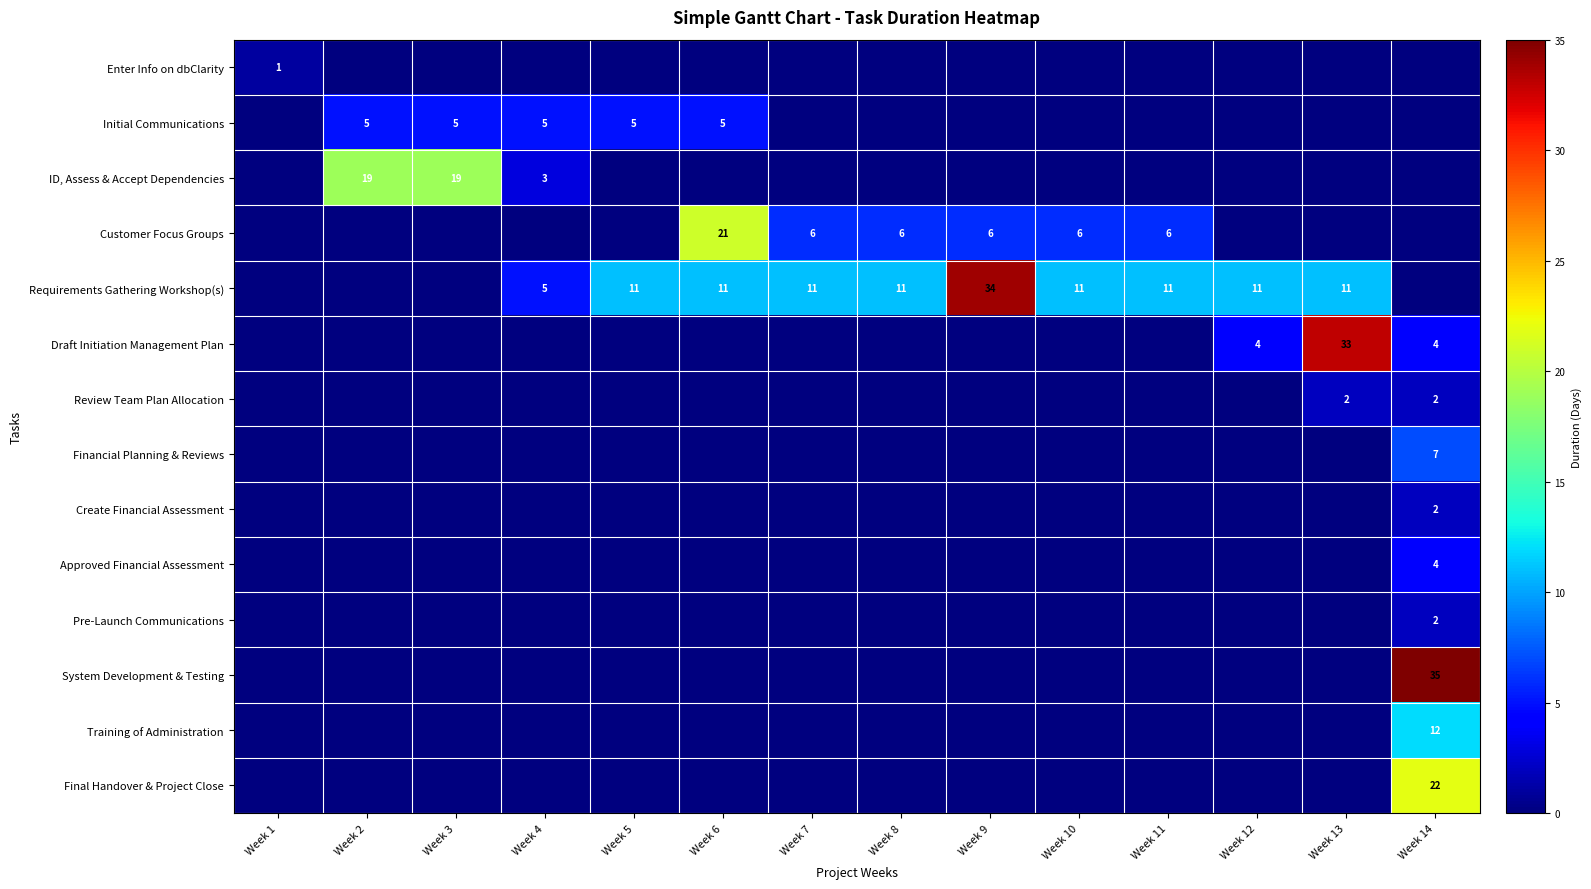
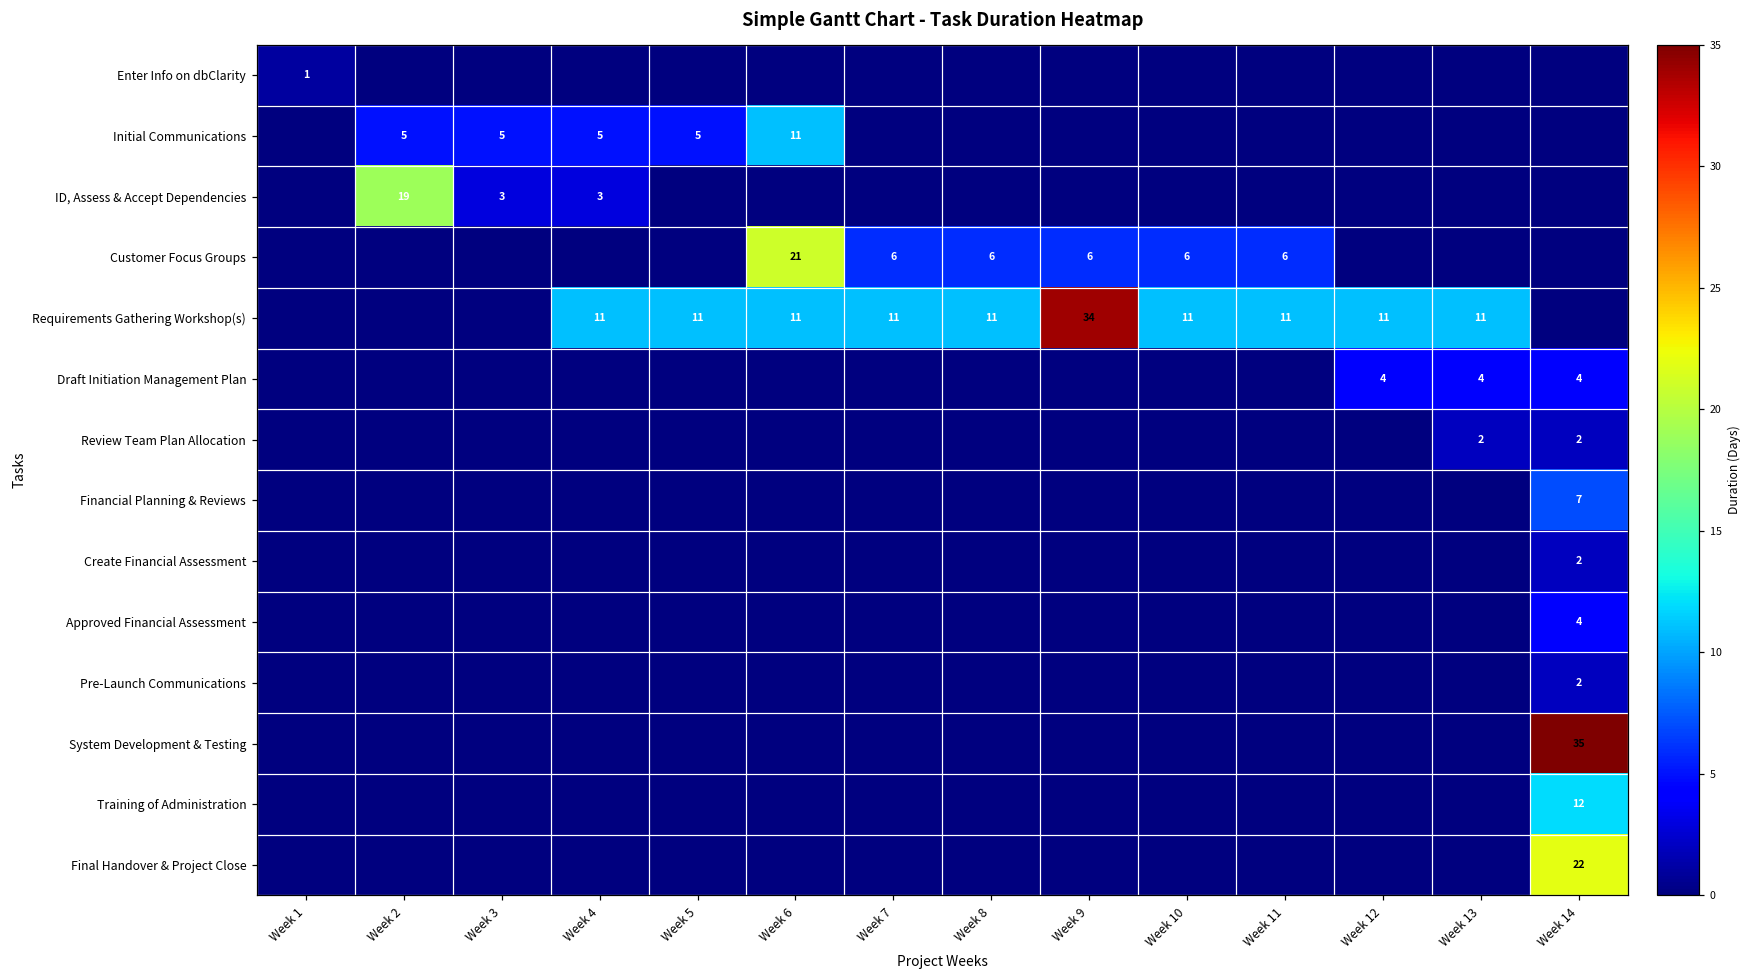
Initial Communications, Week 6: 5 -> 11
ID, Assess & Accept Dependencies, Week 3: 19 -> 3
Requirements Gathering Workshop(s), Week 4: 5 -> 11
Draft Initiation Management Plan, Week 13: 33 -> 4
